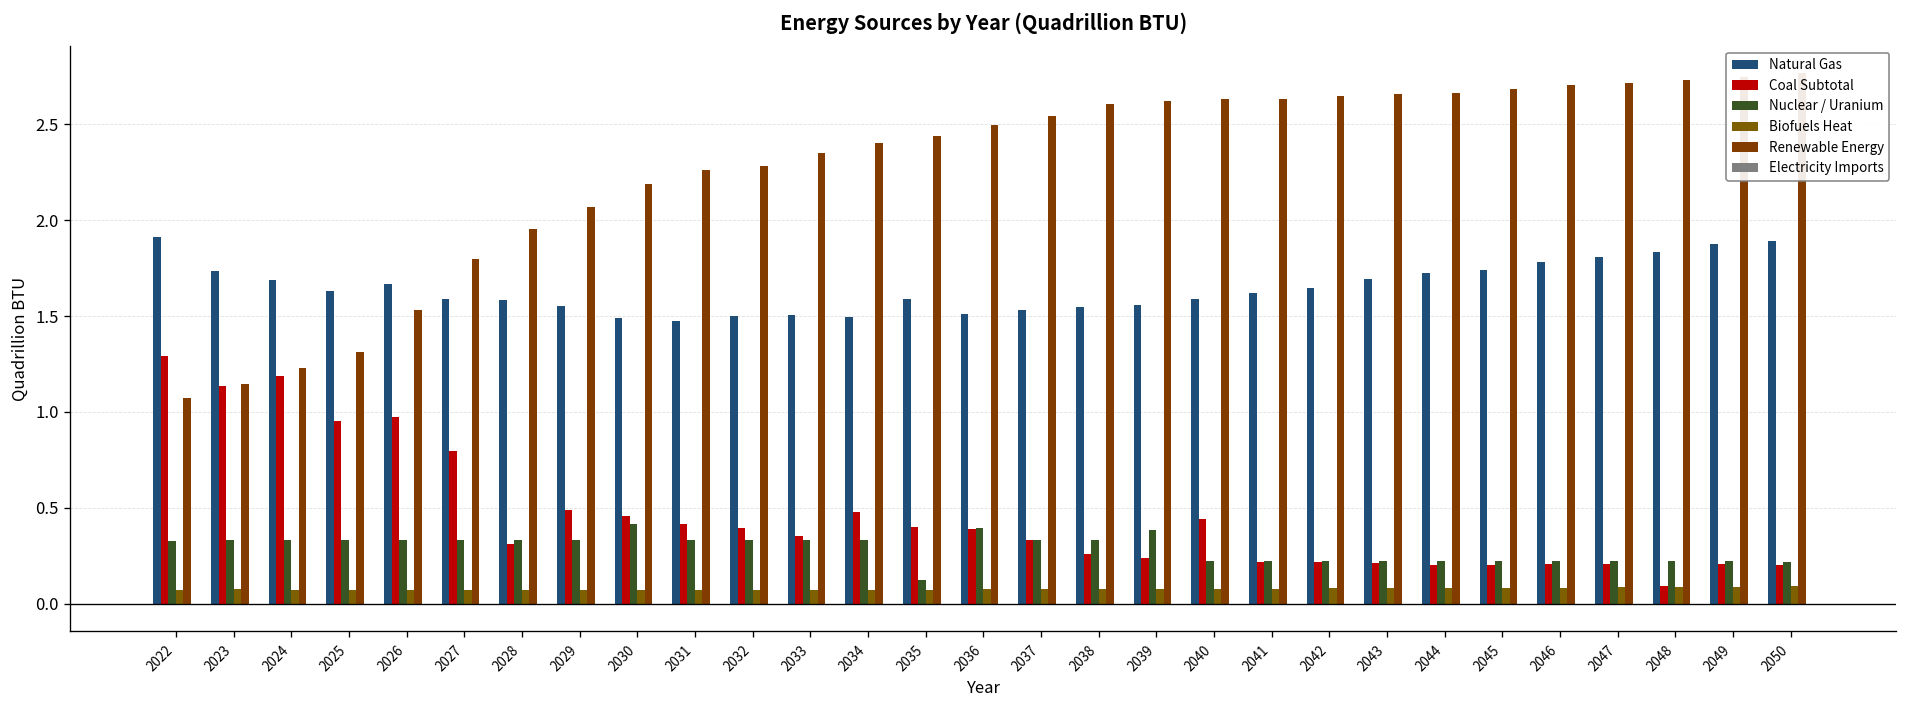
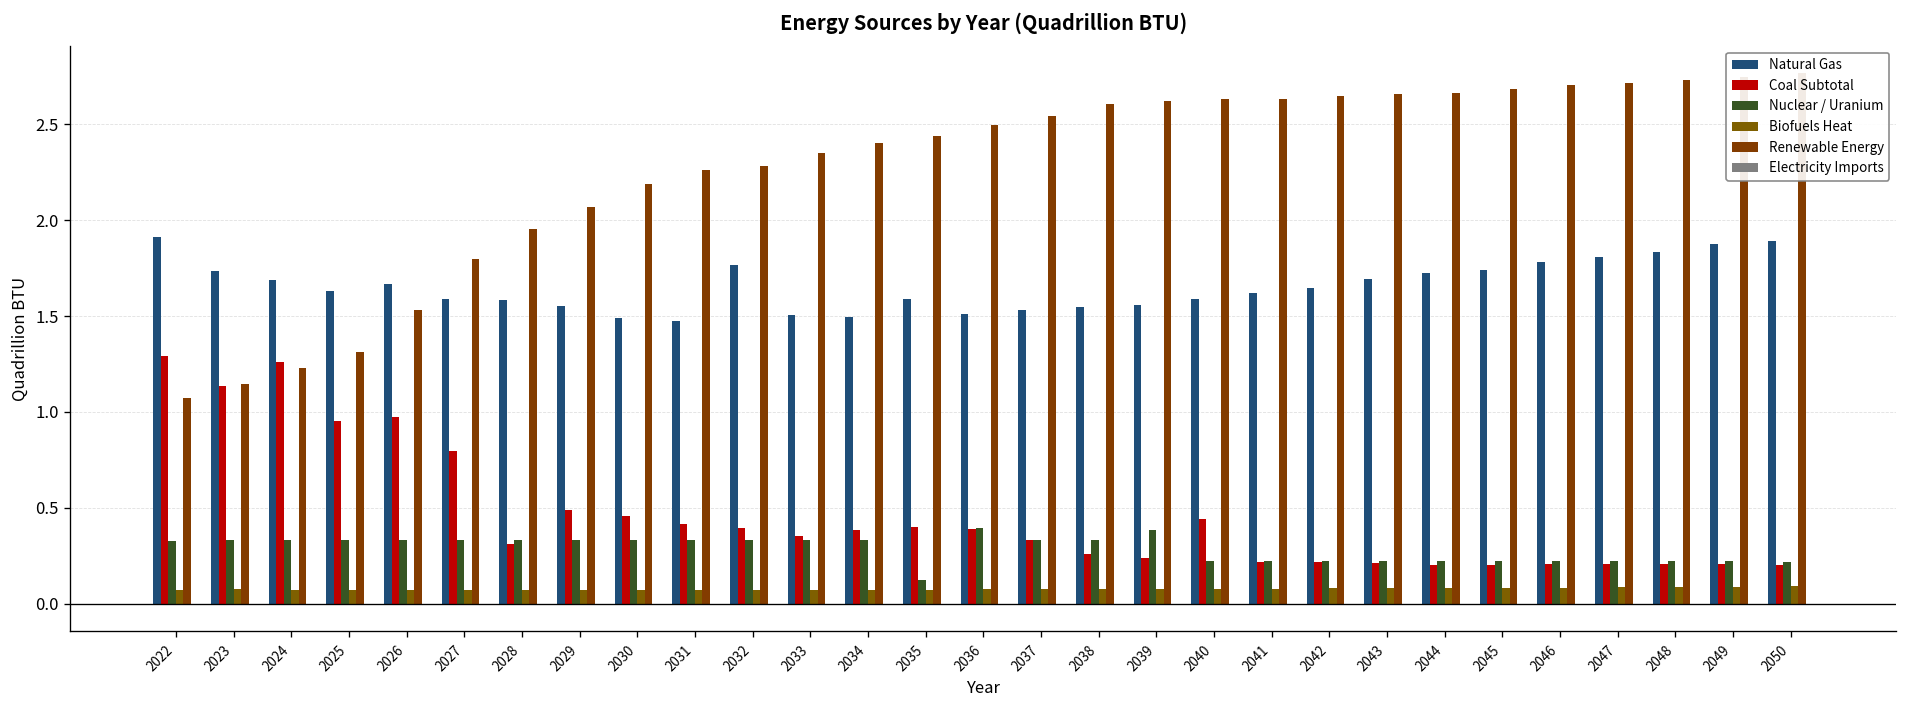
Coal Subtotal, 2024: 1.19 -> 1.26
Nuclear / Uranium, 2030: 0.42 -> 0.33
Natural Gas, 2032: 1.50 -> 1.77
Coal Subtotal, 2034: 0.48 -> 0.38
Coal Subtotal, 2048: 0.09 -> 0.20
